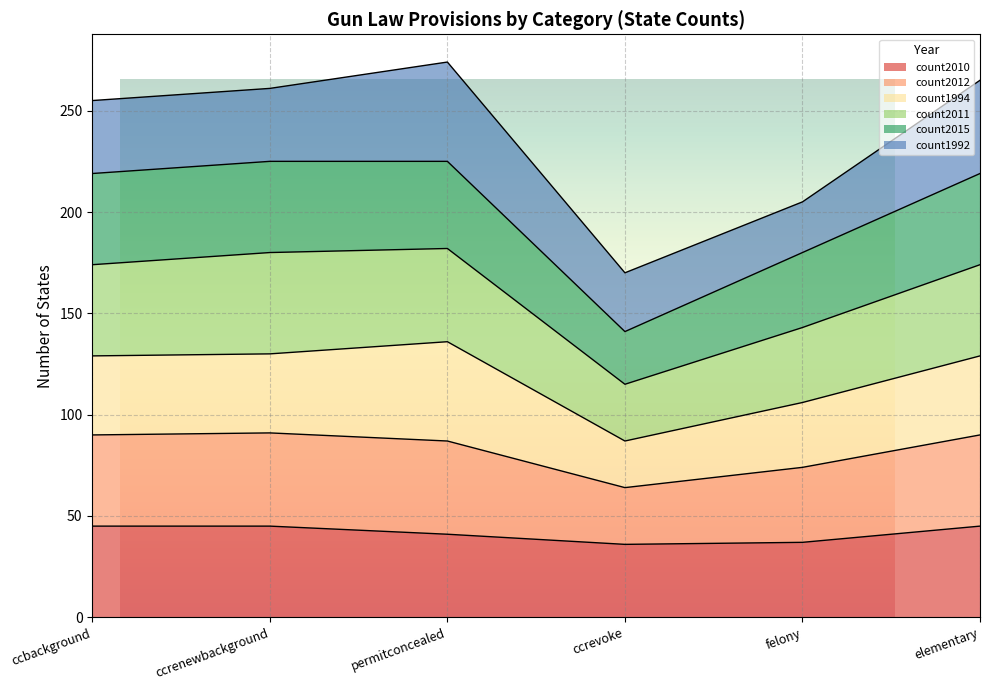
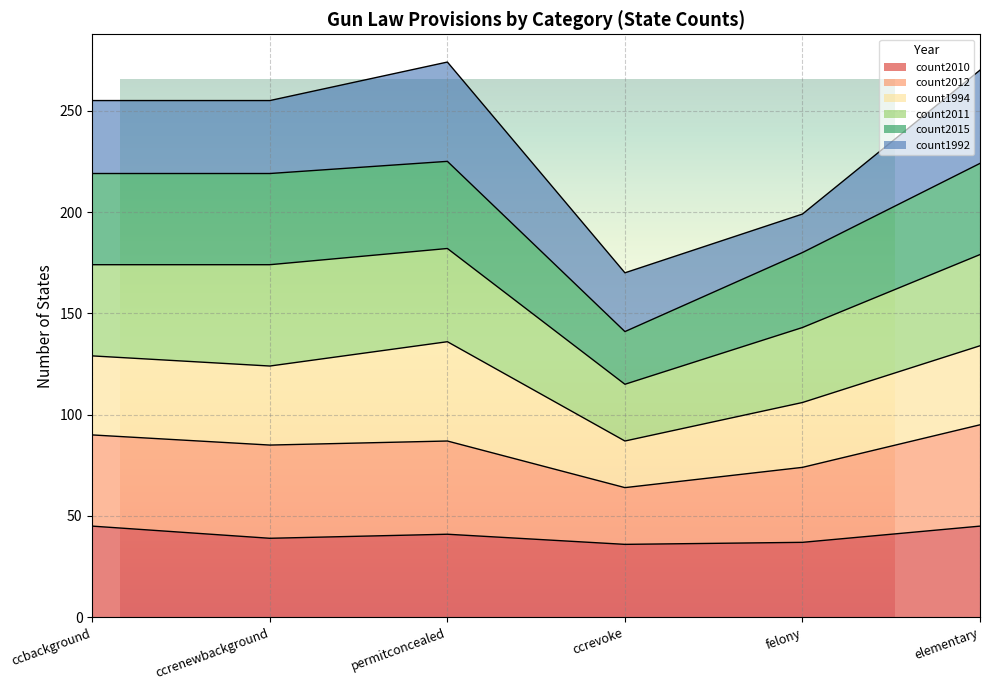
count2010, ccrenewbackground: 45 -> 39
count1992, felony: 25 -> 19
count2012, elementary: 45 -> 50
